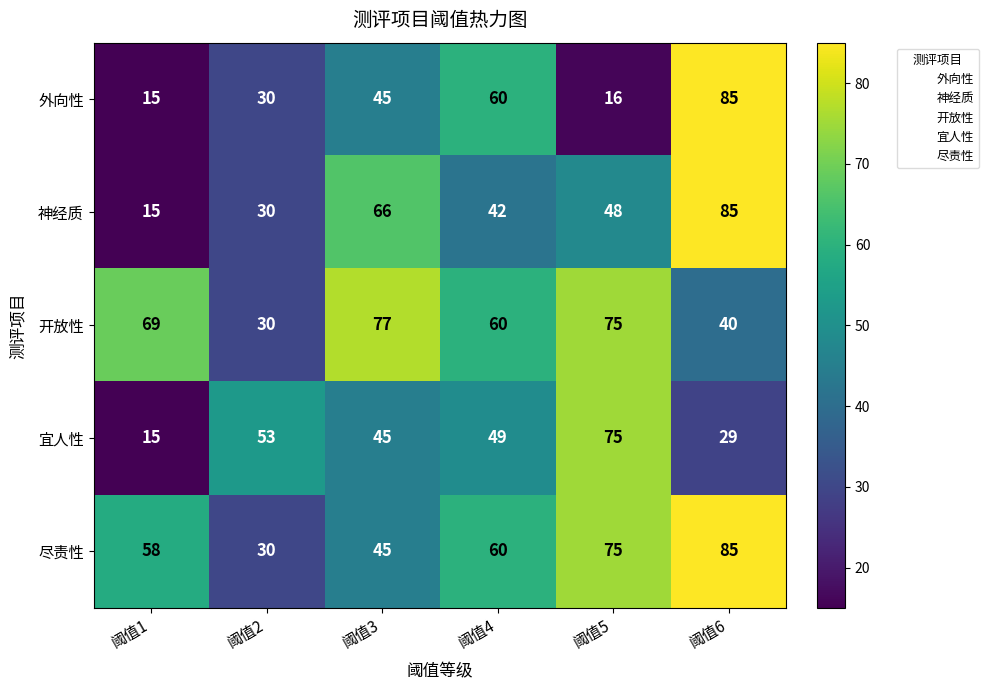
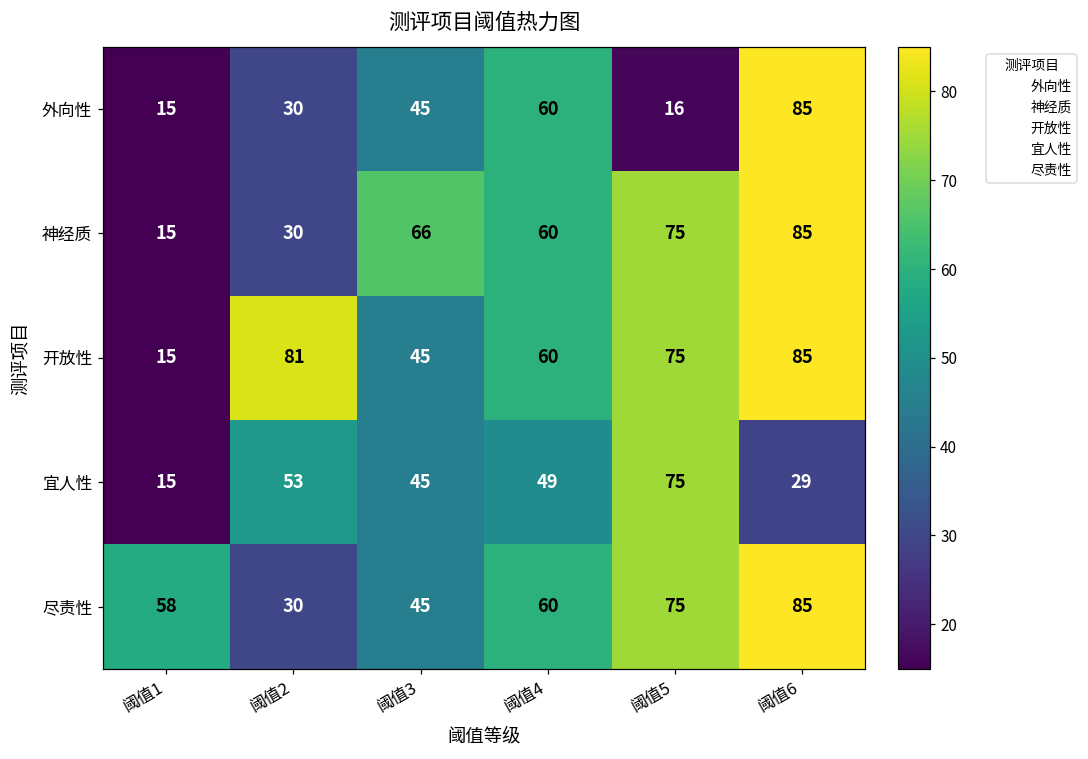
神经质, 阈值4: 42 -> 60
神经质, 阈值5: 48 -> 75
开放性, 阈值1: 69 -> 15
开放性, 阈值2: 30 -> 81
开放性, 阈值3: 77 -> 45
开放性, 阈值6: 40 -> 85
